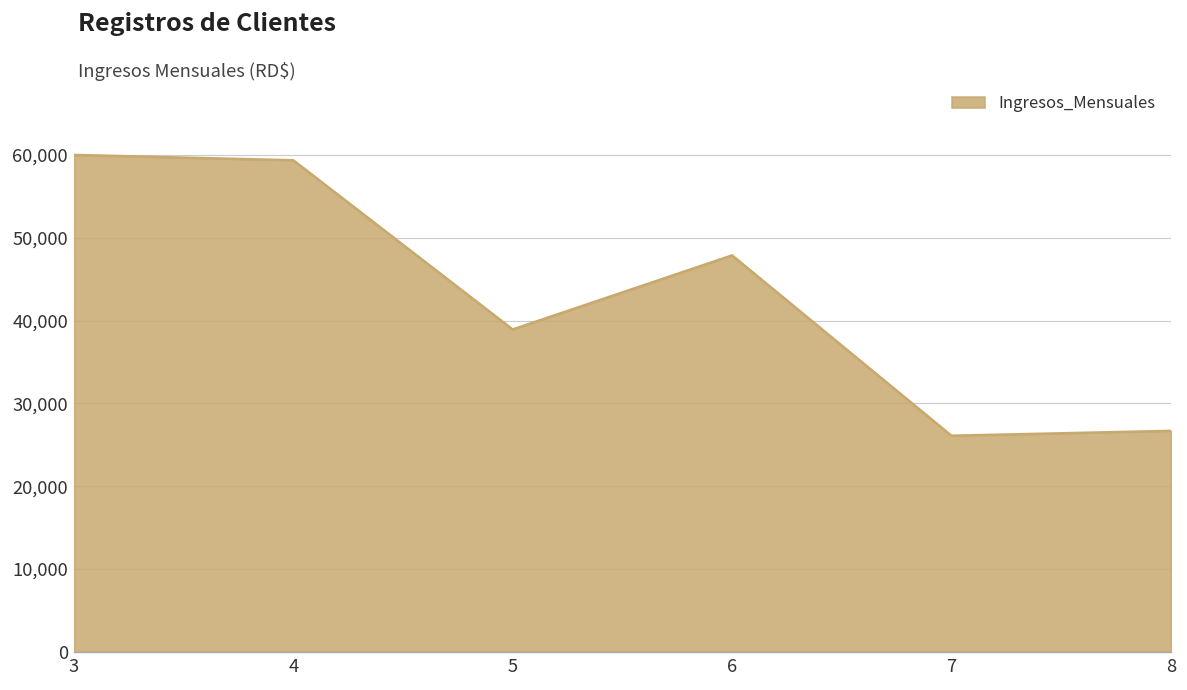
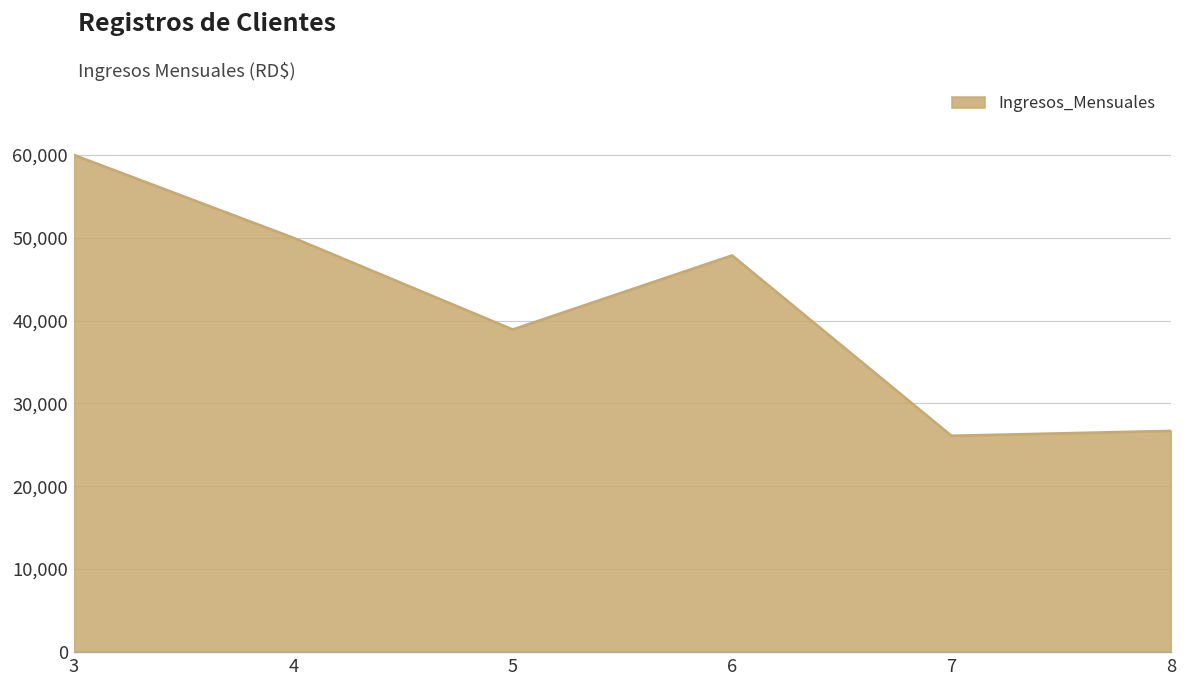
4: 59,000 -> 50,000
